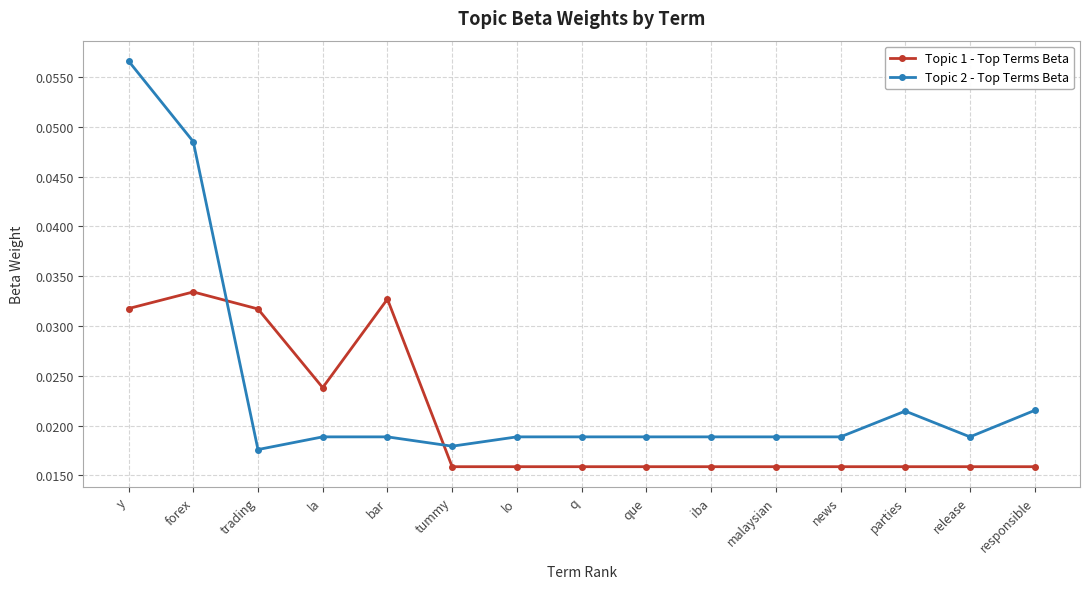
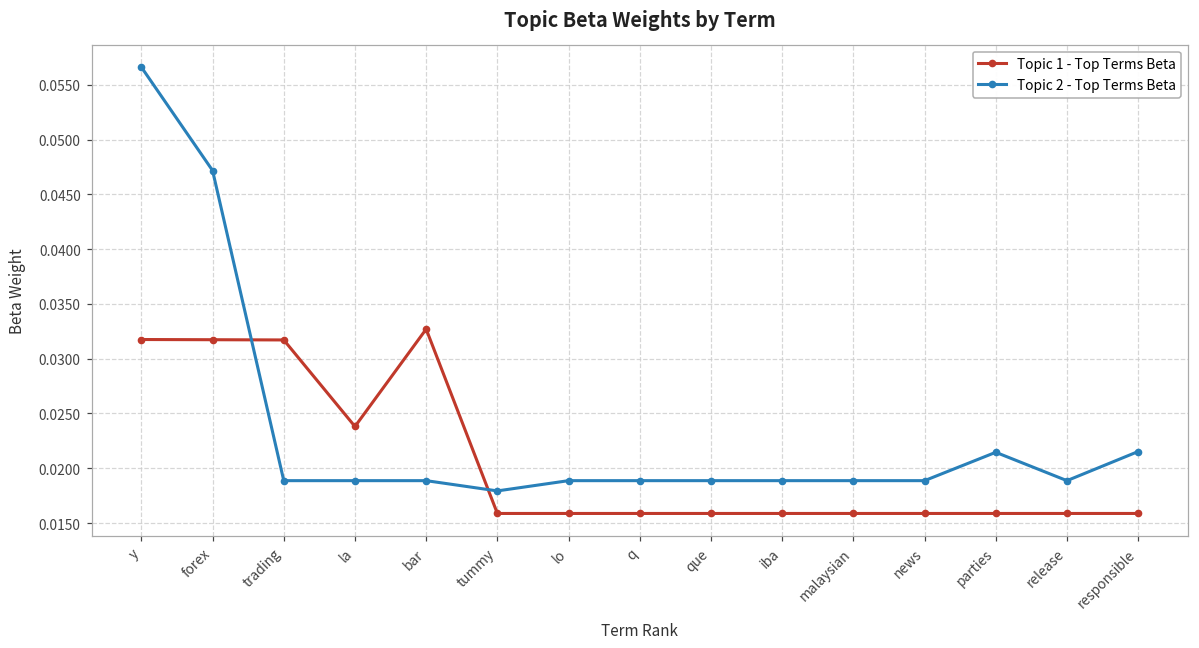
Topic 1 - Top Terms Beta, forex: 0.033 -> 0.032
Topic 2 - Top Terms Beta, forex: 0.049 -> 0.047
Topic 2 - Top Terms Beta, trading: 0.018 -> 0.019
